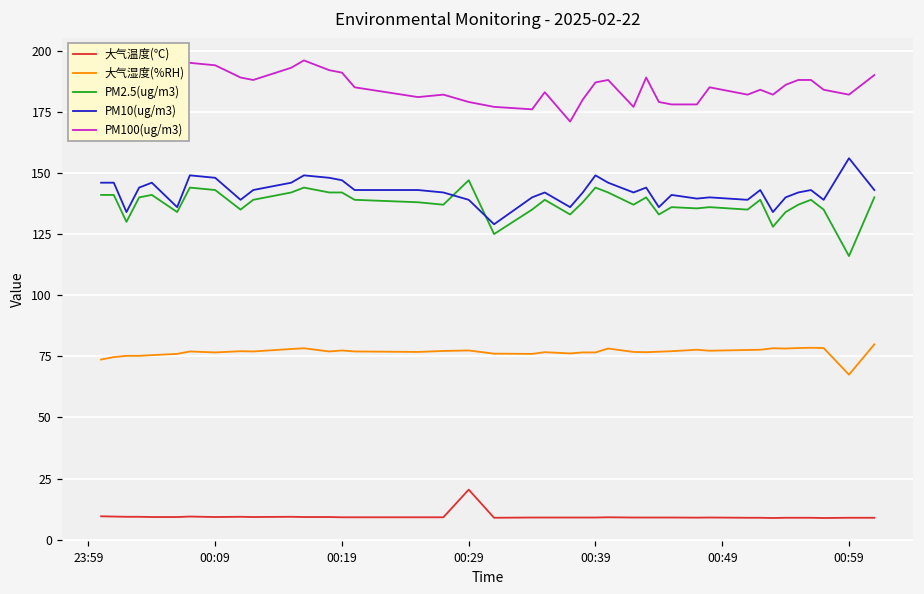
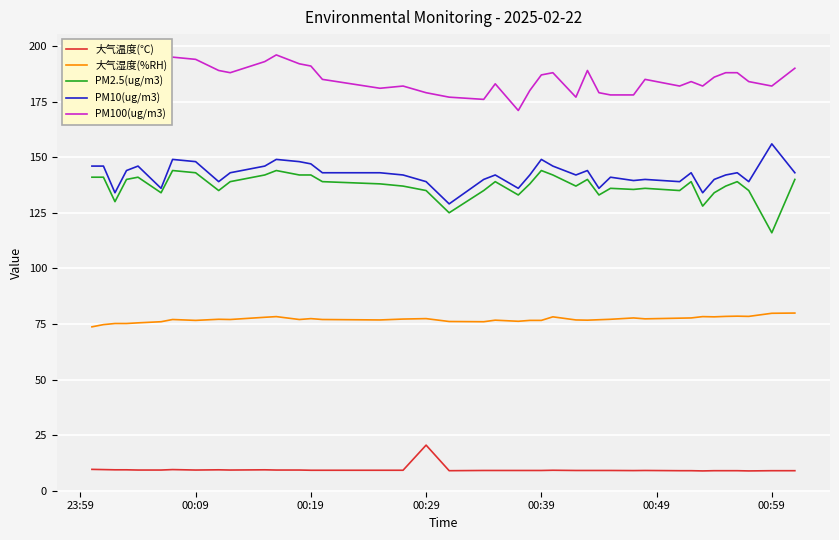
PM2.5(ug/m3), 00:29: 147 -> 135
大气湿度(%RH), 00:59: 68 -> 80
